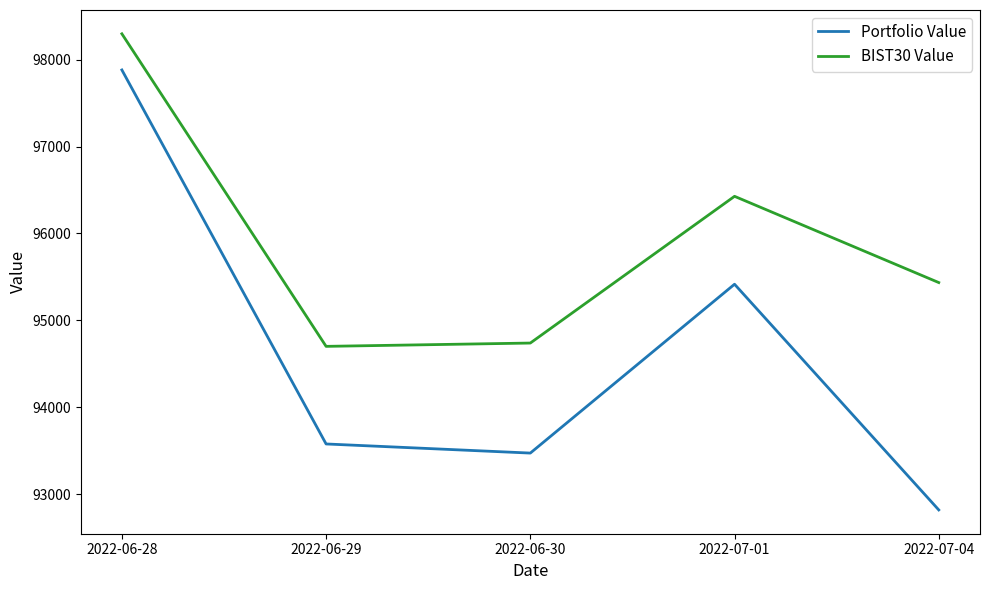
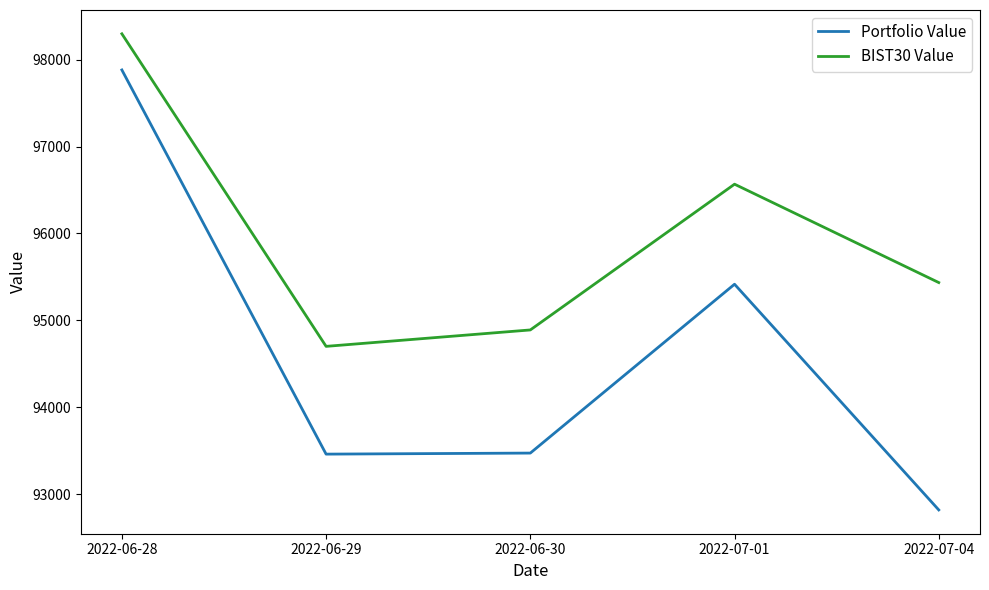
Portfolio Value, 2022-06-29: 93600 -> 93500
BIST30 Value, 2022-06-30: 94700 -> 94900
BIST30 Value, 2022-07-01: 96400 -> 96600
